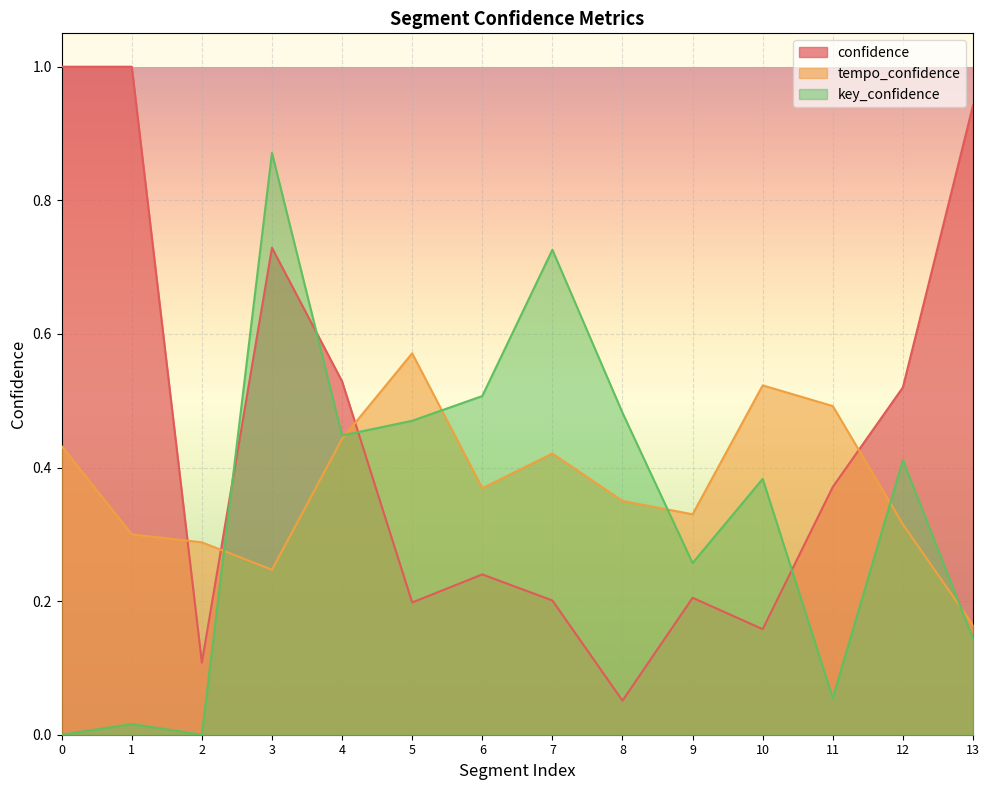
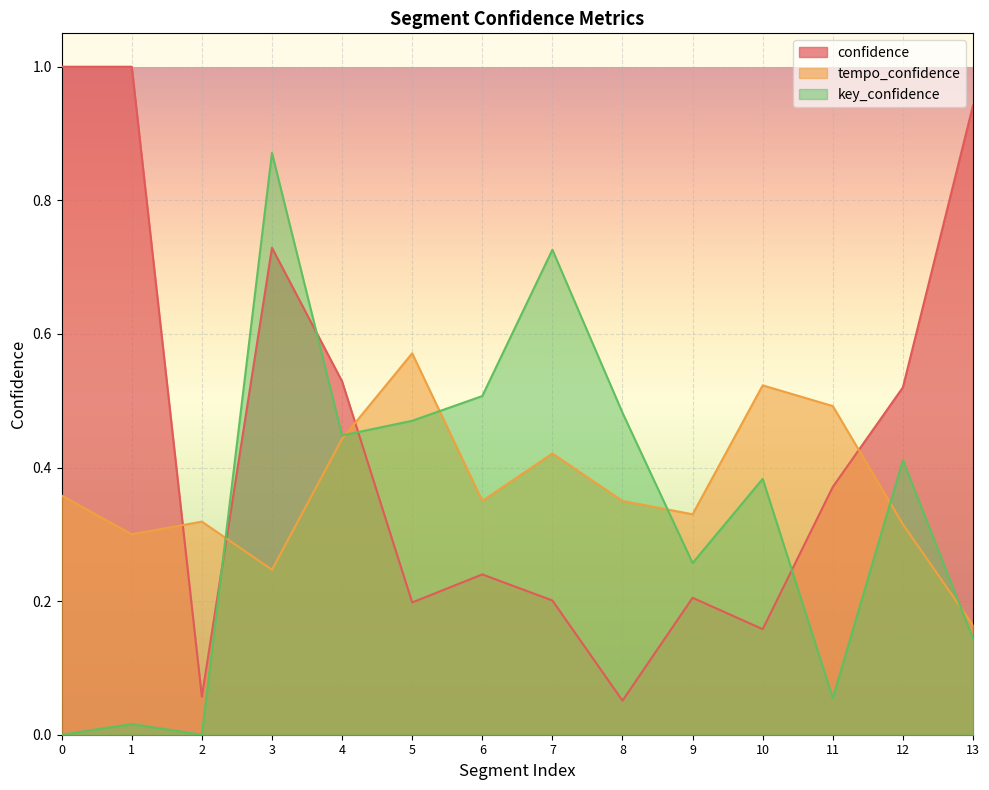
tempo_confidence, 0: 0.43 -> 0.36
confidence, 2: 0.11 -> 0.06
tempo_confidence, 2: 0.29 -> 0.32
tempo_confidence, 6: 0.37 -> 0.35
